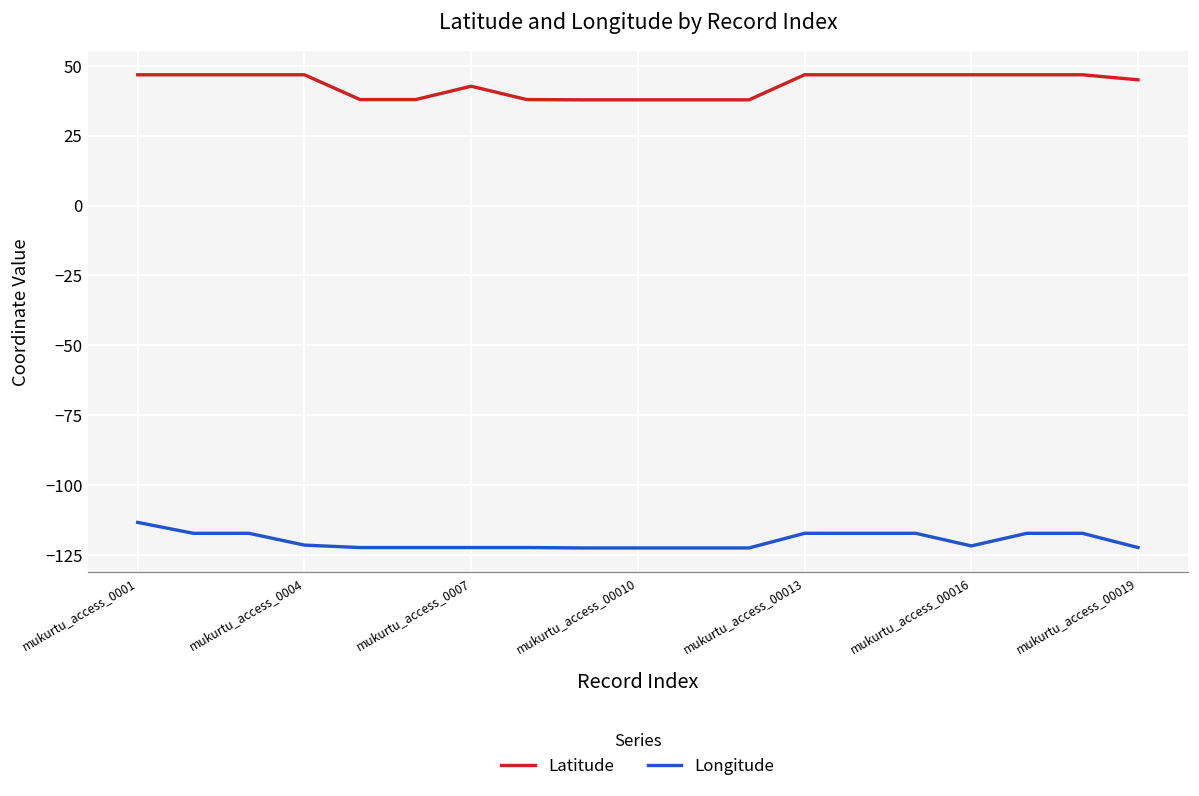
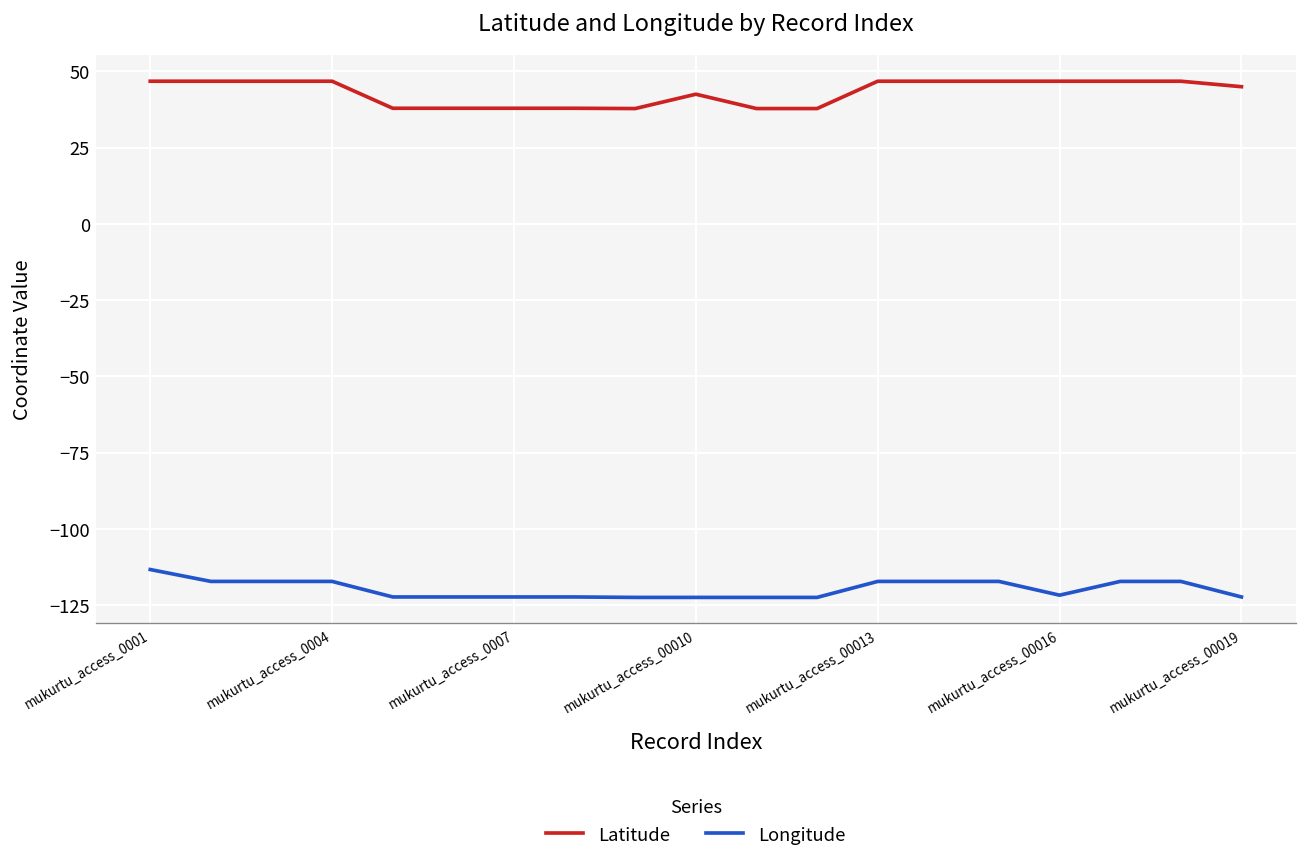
Longitude, mukurtu_access_0004: -121 -> -117
Latitude, mukurtu_access_0007: 43 -> 38
Latitude, mukurtu_access_00010: 38 -> 42
